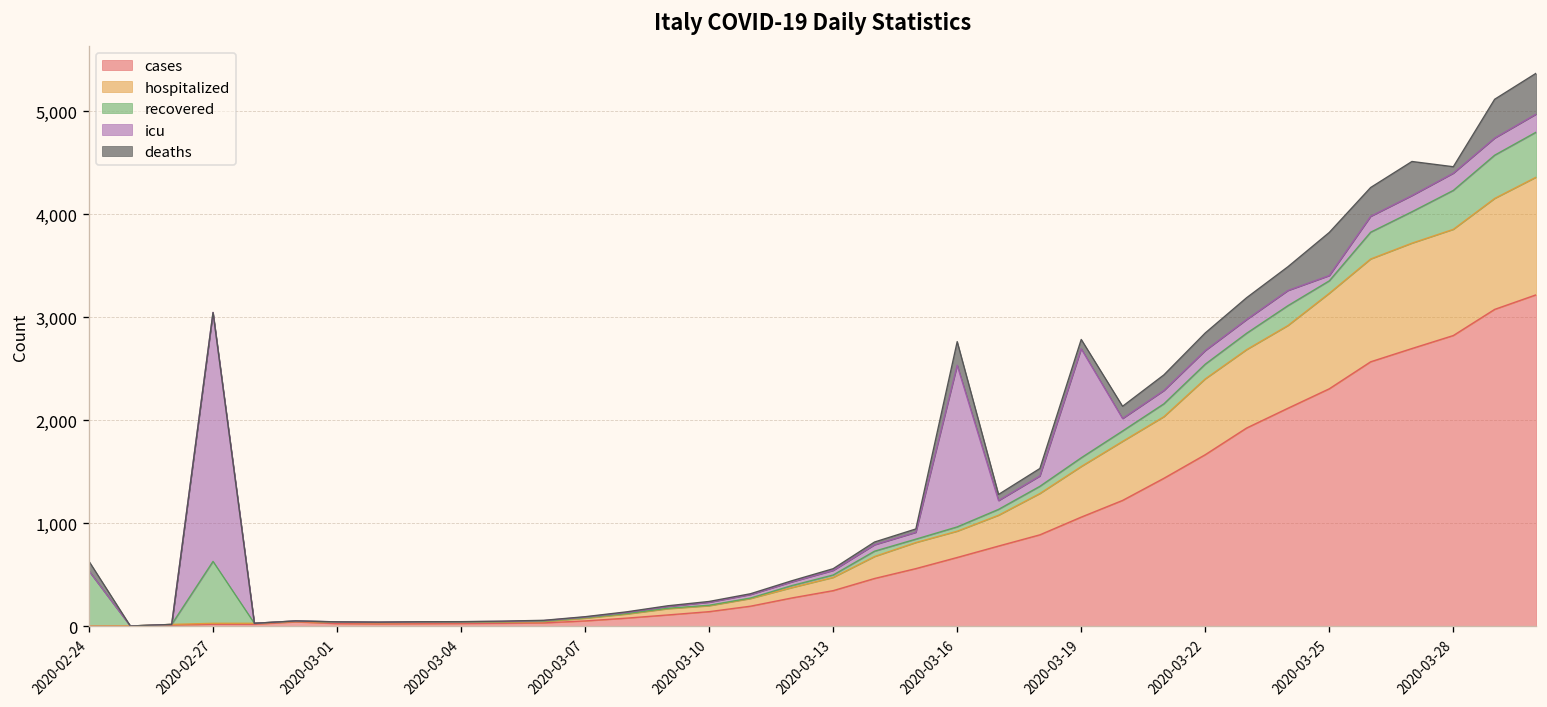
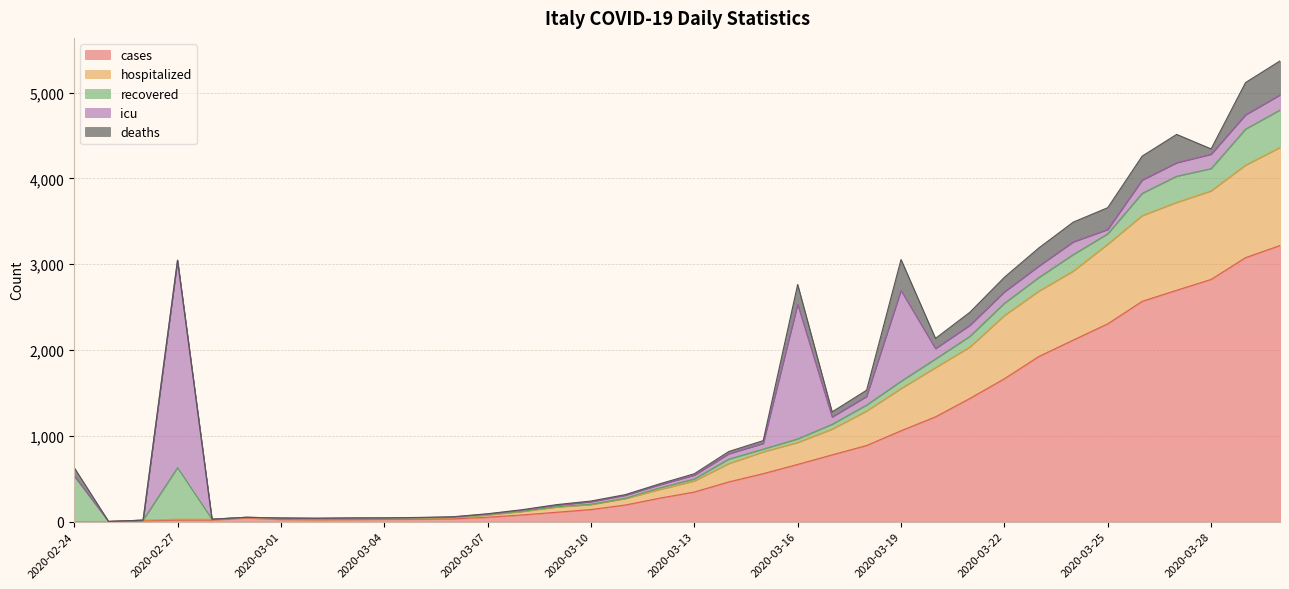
deaths, 2020-03-19: 100 -> 400
deaths, 2020-03-25: 400 -> 300
recovered, 2020-03-28: 400 -> 300
